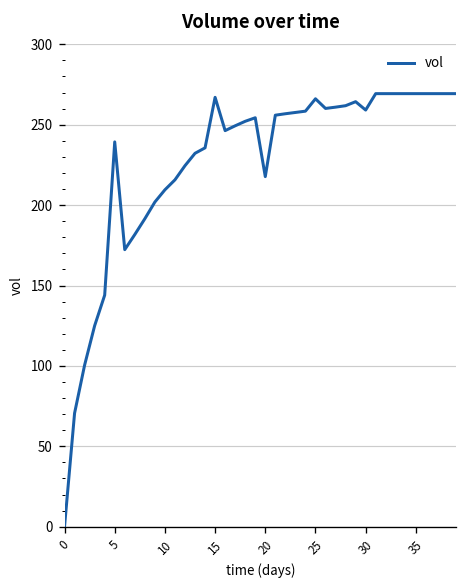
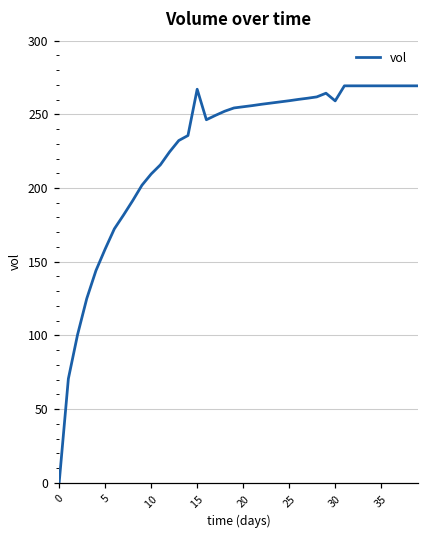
5: 239 -> 159
20: 218 -> 255
25: 266 -> 259
